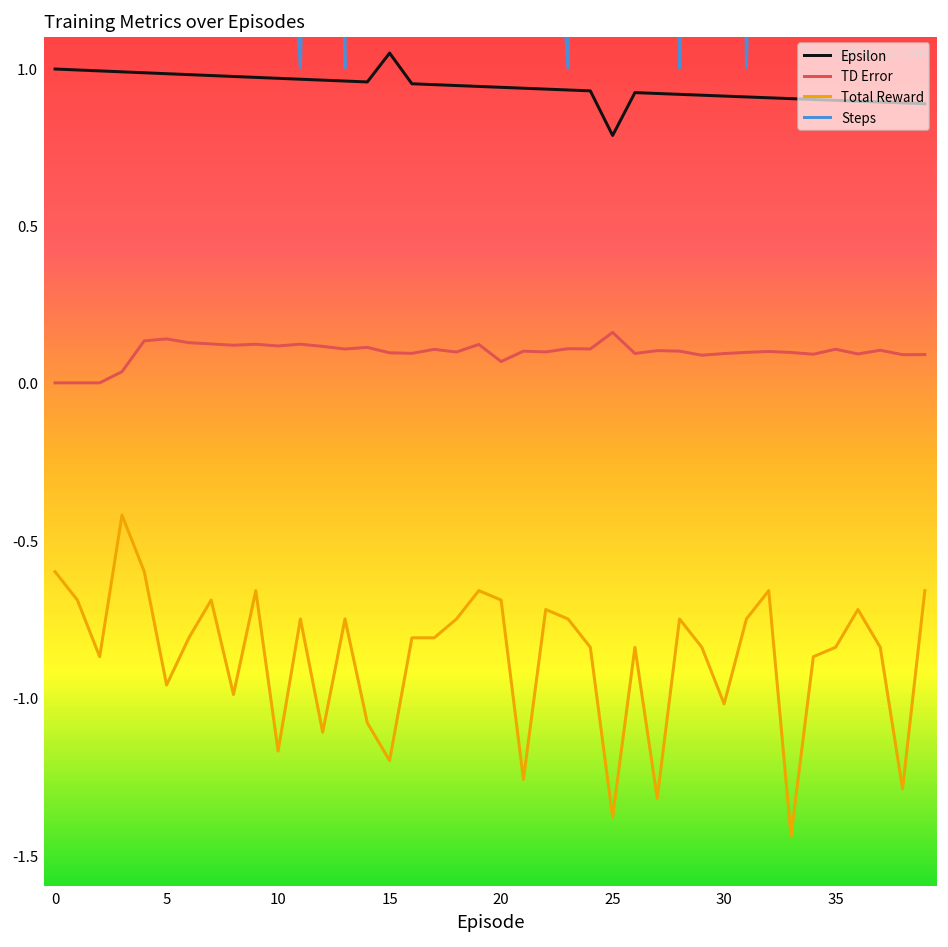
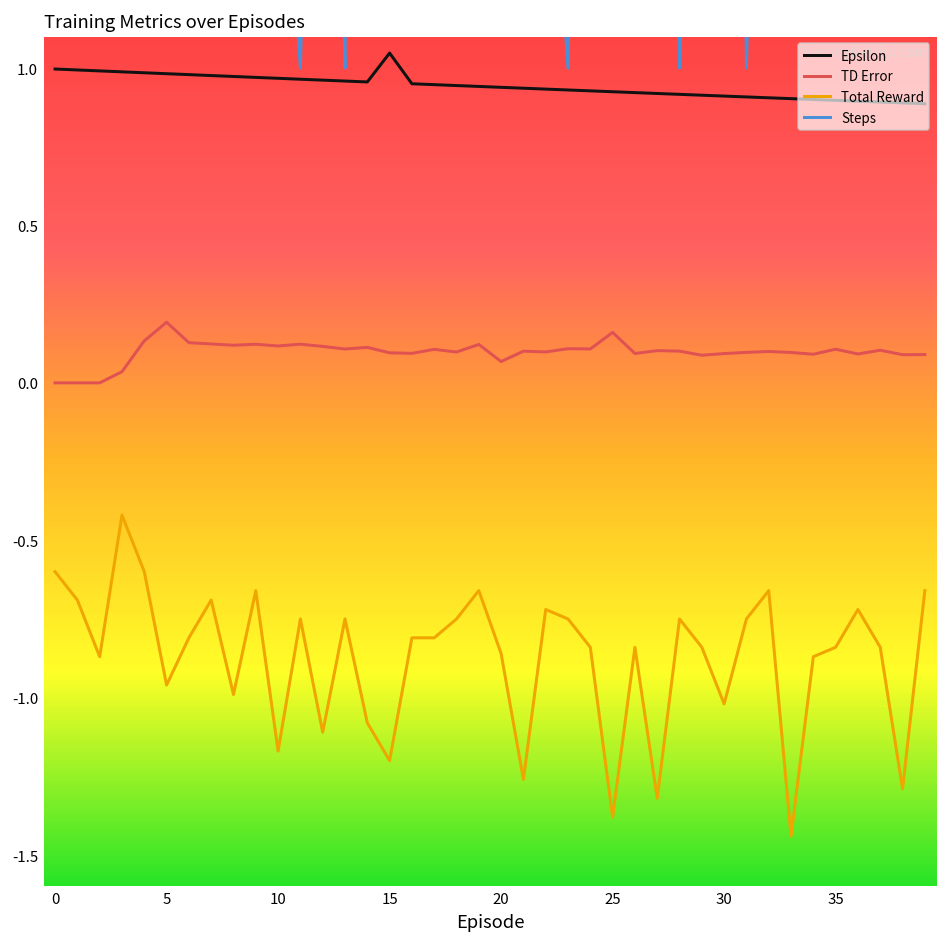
TD Error, 5: 0.14 -> 0.19
Total Reward, 20: -0.69 -> -0.86
Epsilon, 25: 0.79 -> 0.92
